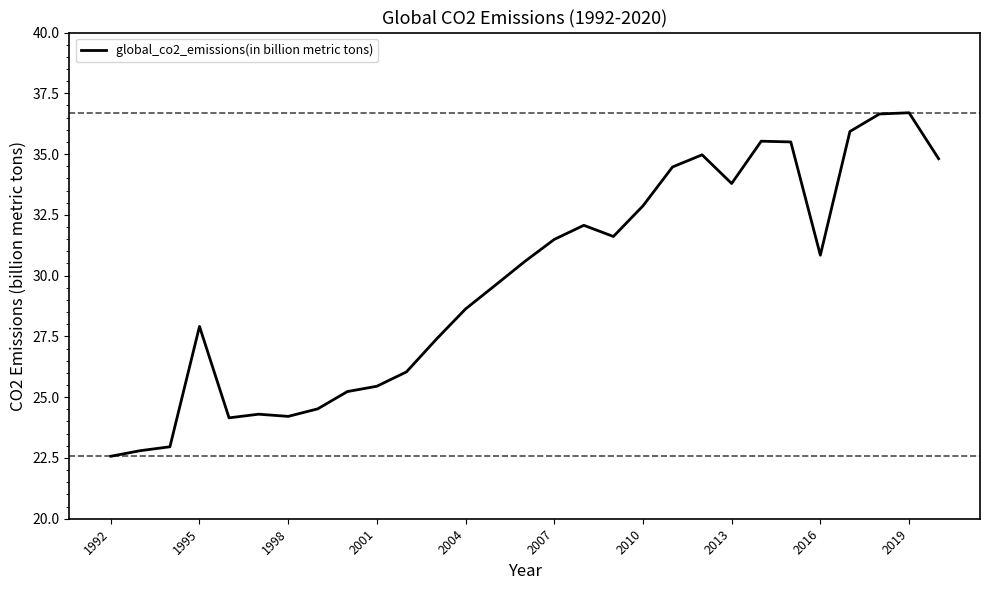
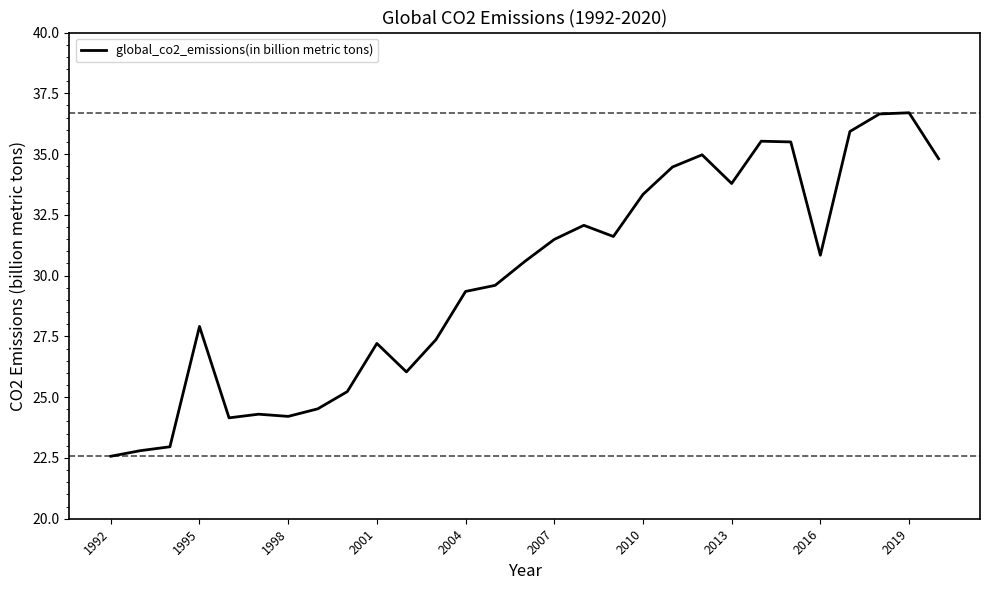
2001: 25.5 -> 27.2
2004: 28.6 -> 29.4
2010: 32.9 -> 33.3
